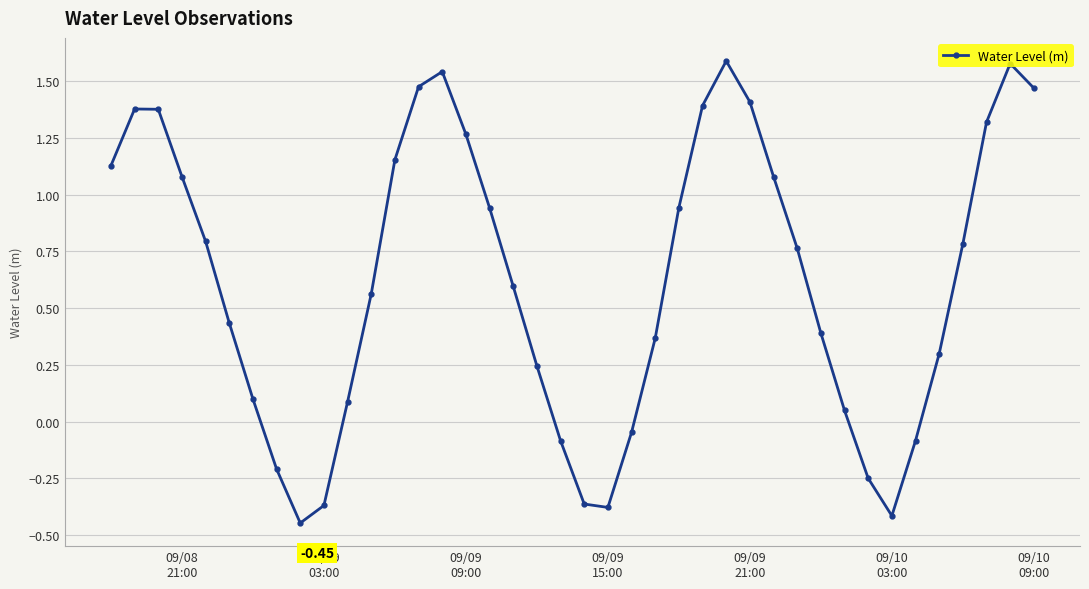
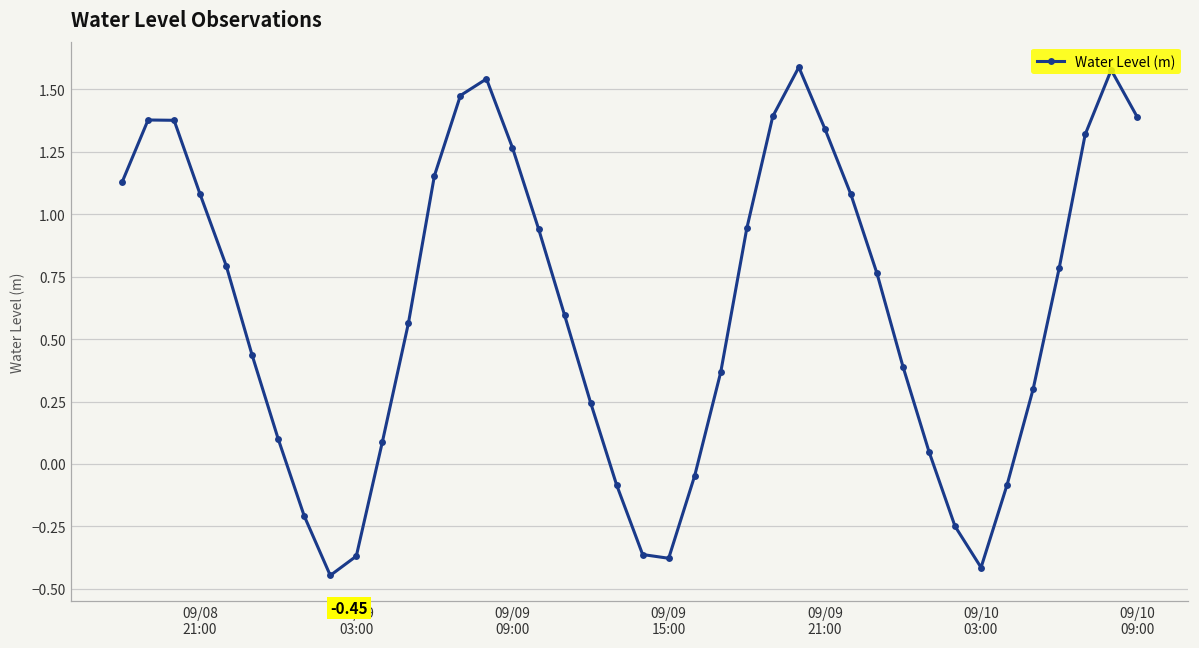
09/09 21:00: 1.41 -> 1.34
09/10 09:00: 1.47 -> 1.39
